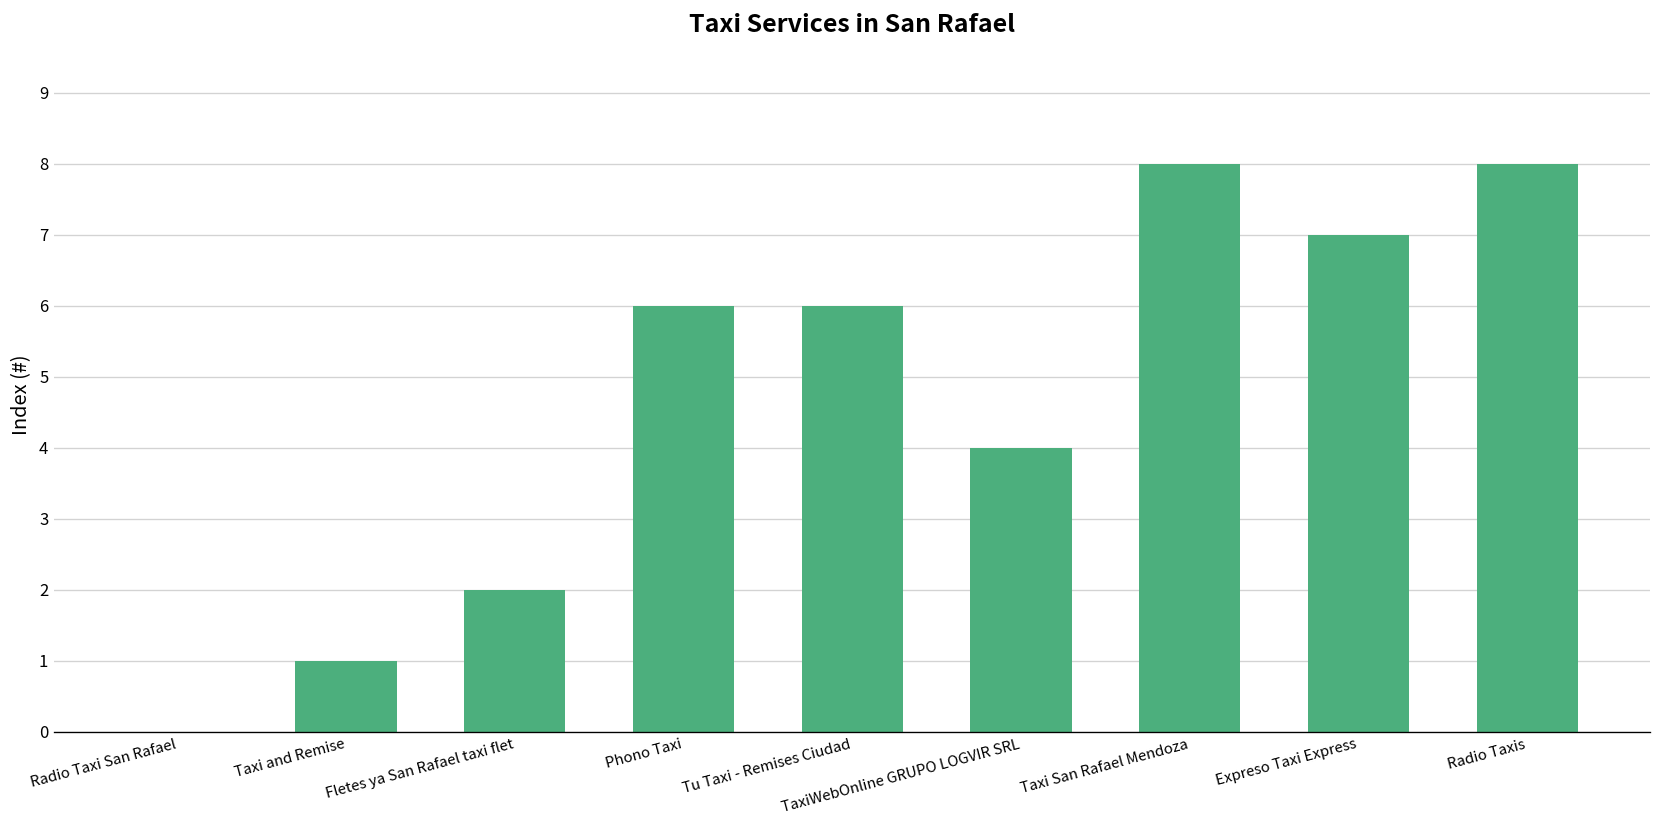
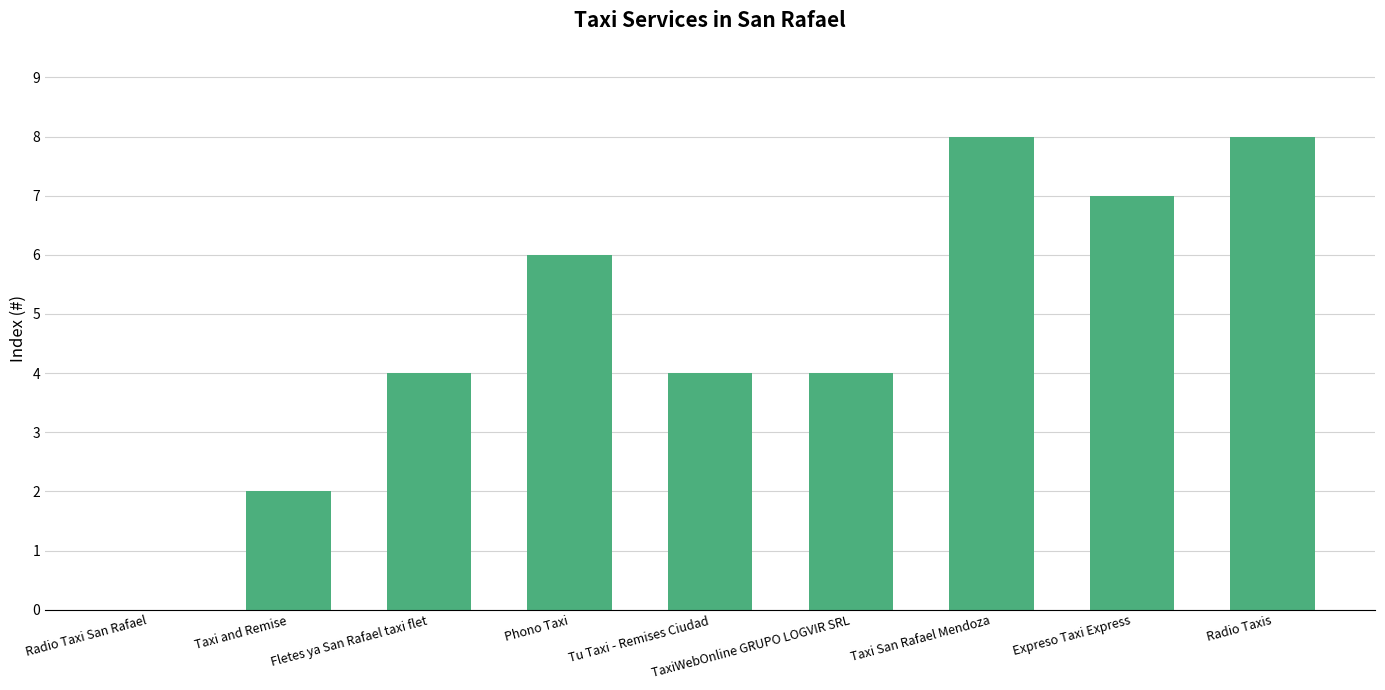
Taxi and Remise: 1 -> 2
Fletes ya San Rafael taxi flet: 2 -> 4
Tu Taxi - Remises Ciudad: 6 -> 4
